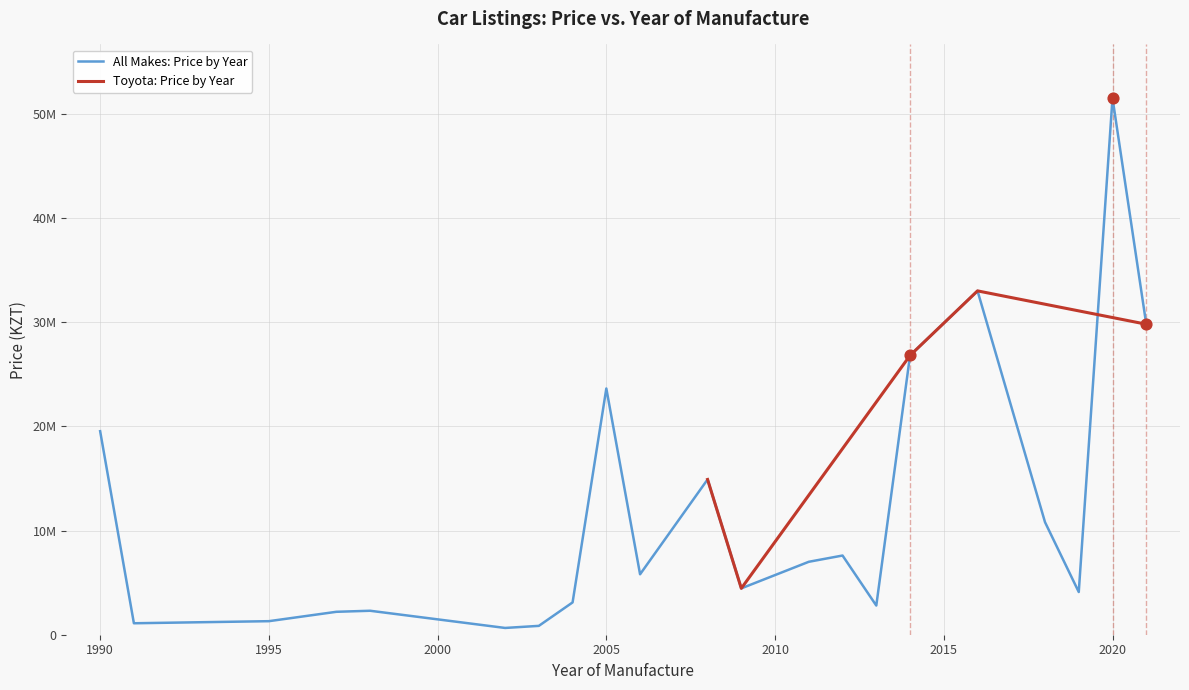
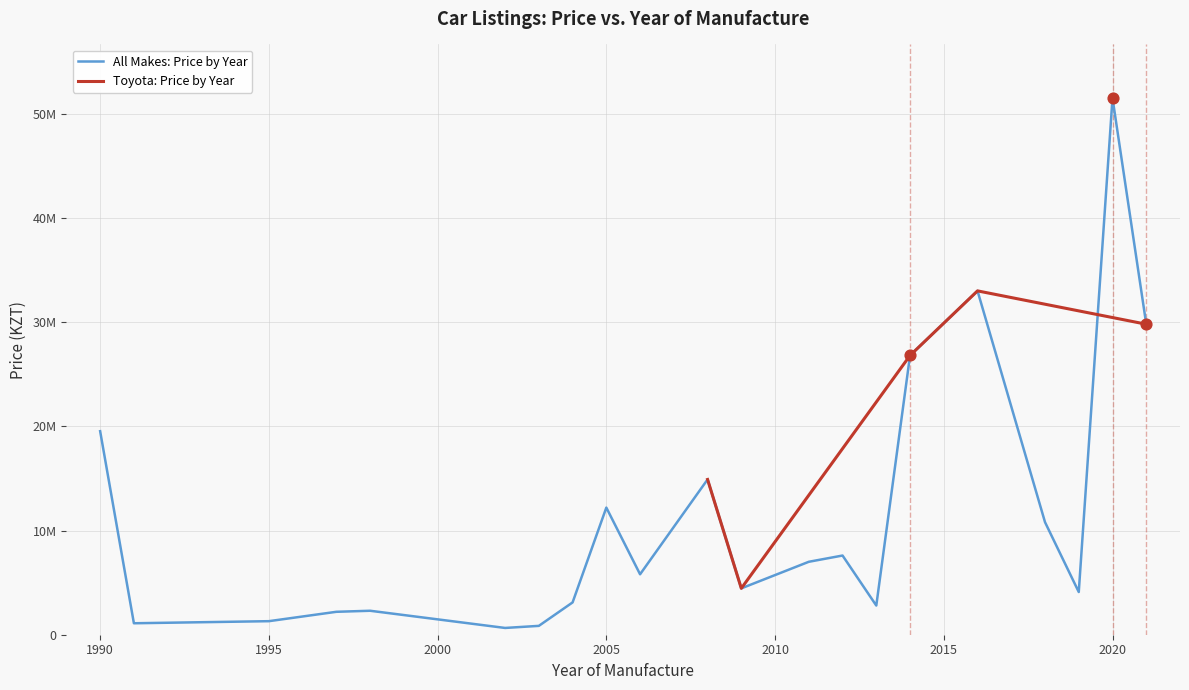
All Makes: Price by Year, 2005: 23600000 -> 12200000
